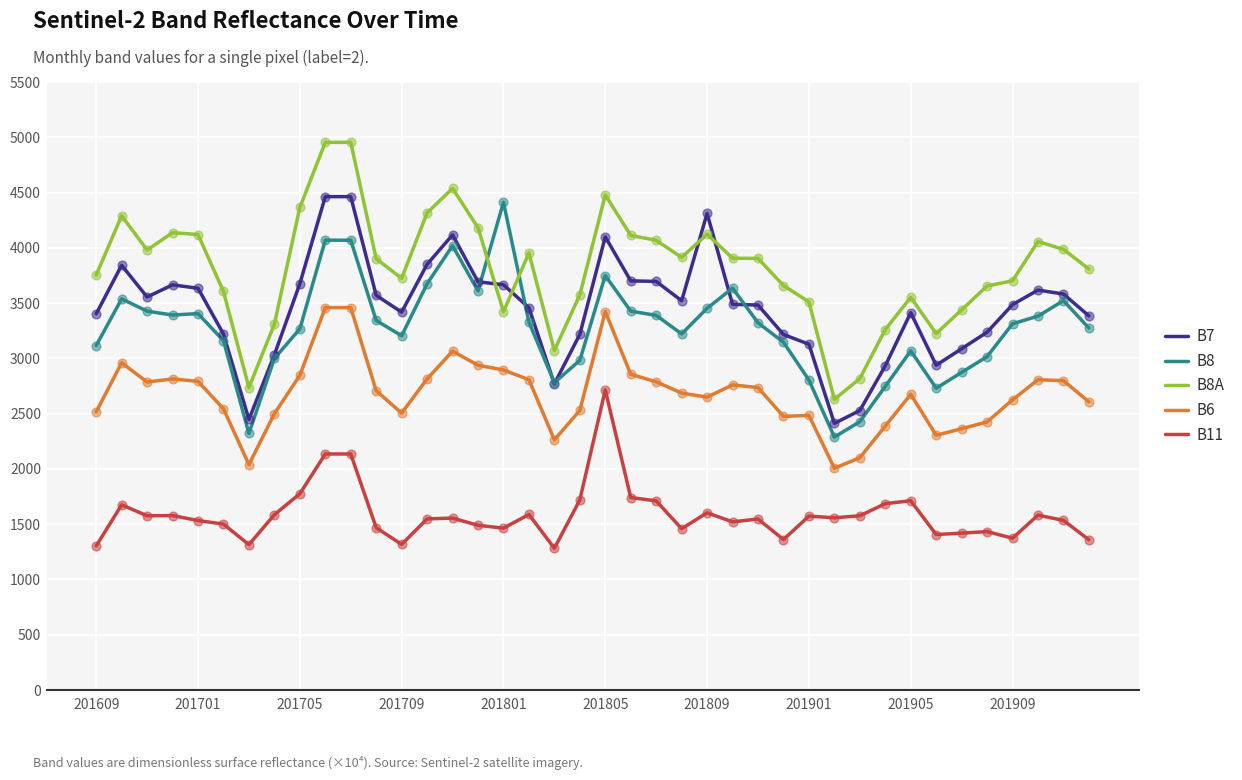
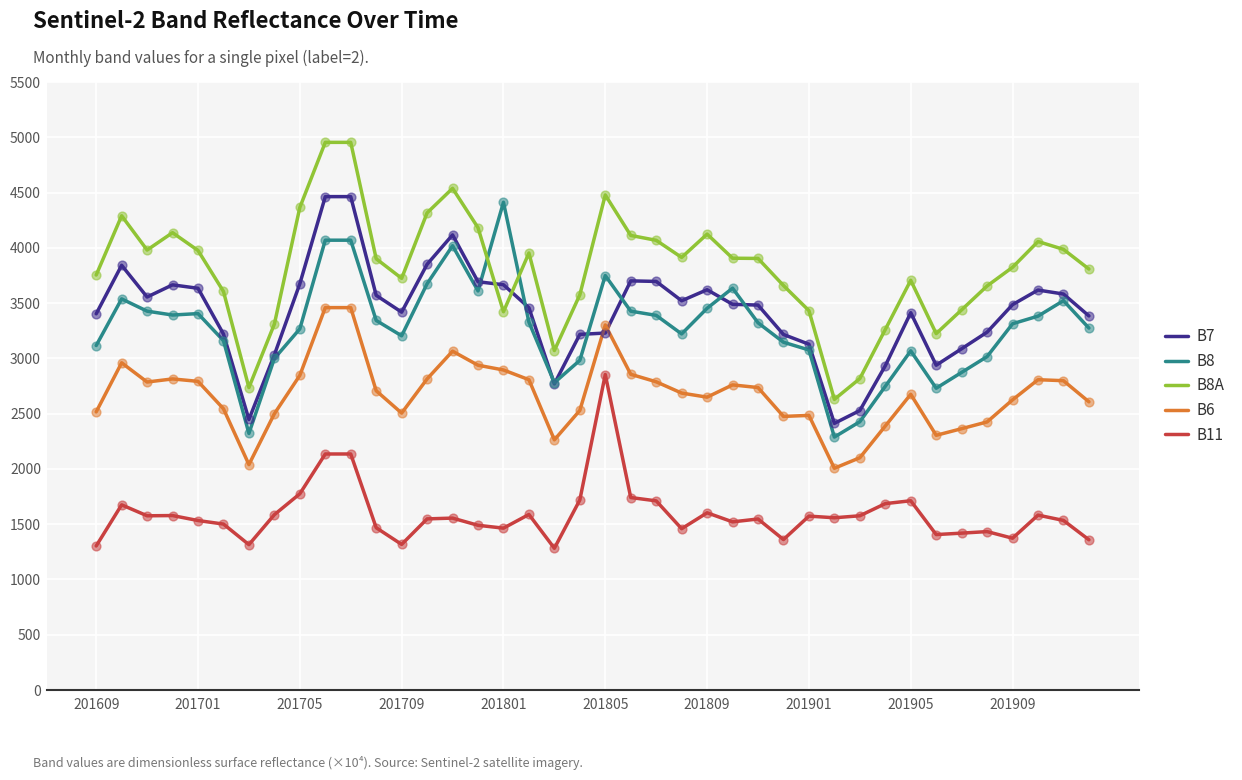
B8A, 201701: 4120 -> 3980
B7, 201805: 4100 -> 3230
B6, 201805: 3420 -> 3300
B11, 201805: 2720 -> 2850
B7, 201809: 4310 -> 3620
B8, 201901: 2800 -> 3080
B8A, 201901: 3510 -> 3430
B8A, 201905: 3550 -> 3710
B8A, 201909: 3700 -> 3820
